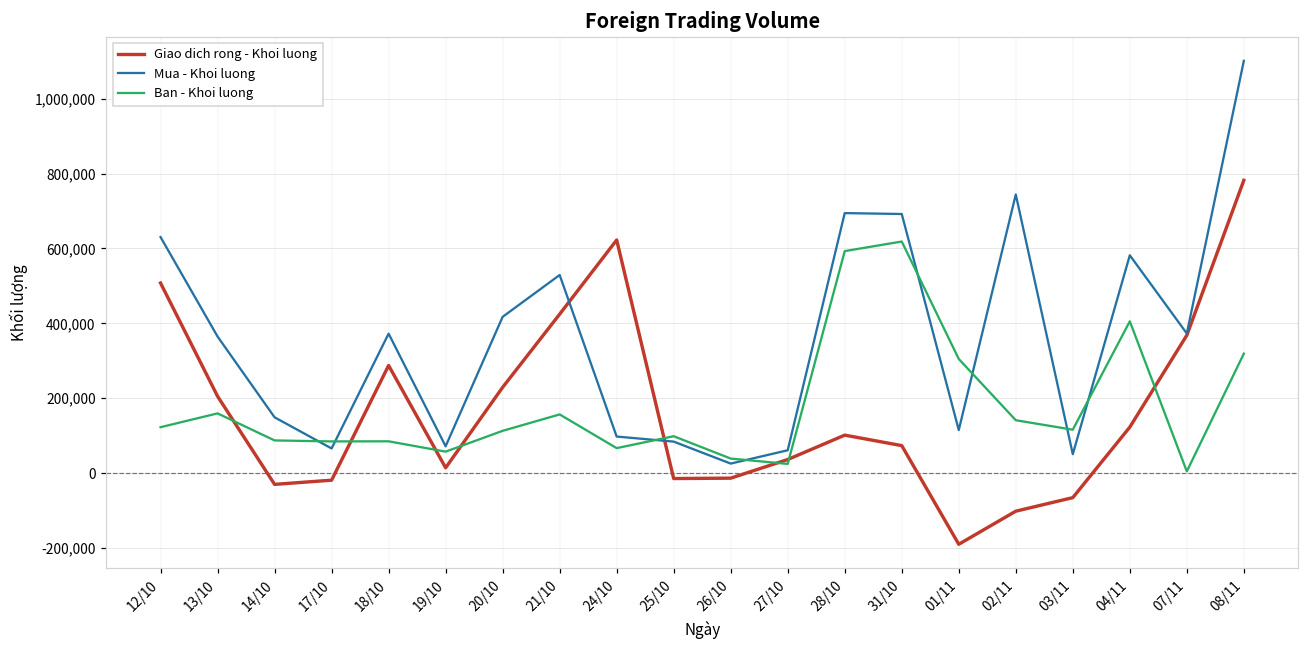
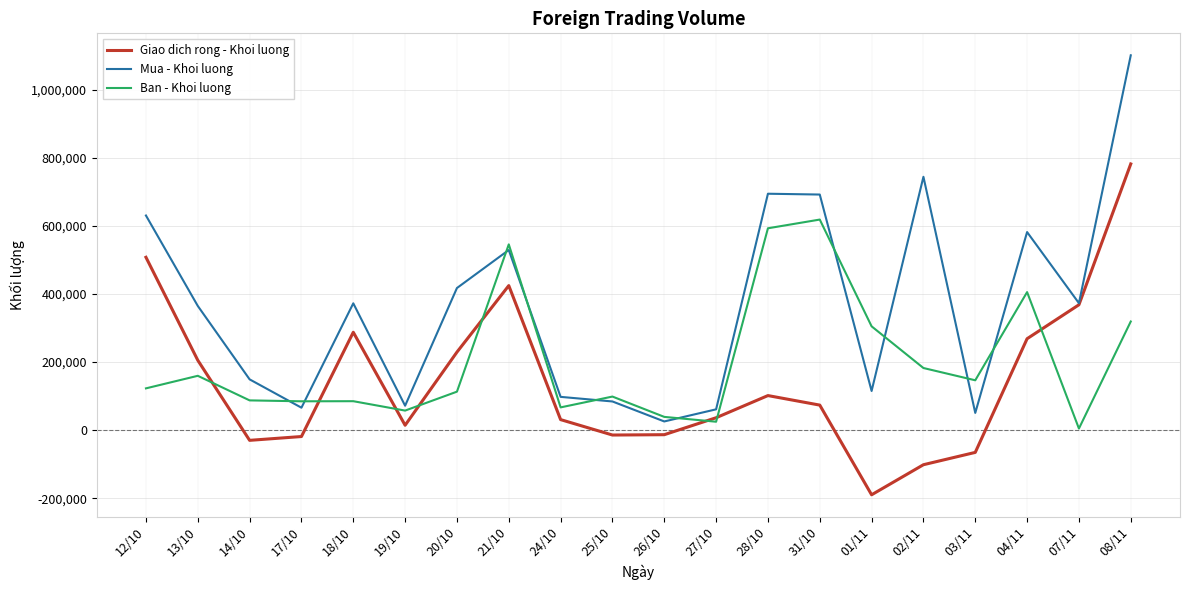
Ban - Khoi luong, 21/10: 160,000 -> 550,000
Giao dich rong - Khoi luong, 24/10: 620,000 -> 30,000
Ban - Khoi luong, 02/11: 140,000 -> 180,000
Ban - Khoi luong, 03/11: 120,000 -> 150,000
Giao dich rong - Khoi luong, 04/11: 120,000 -> 270,000
